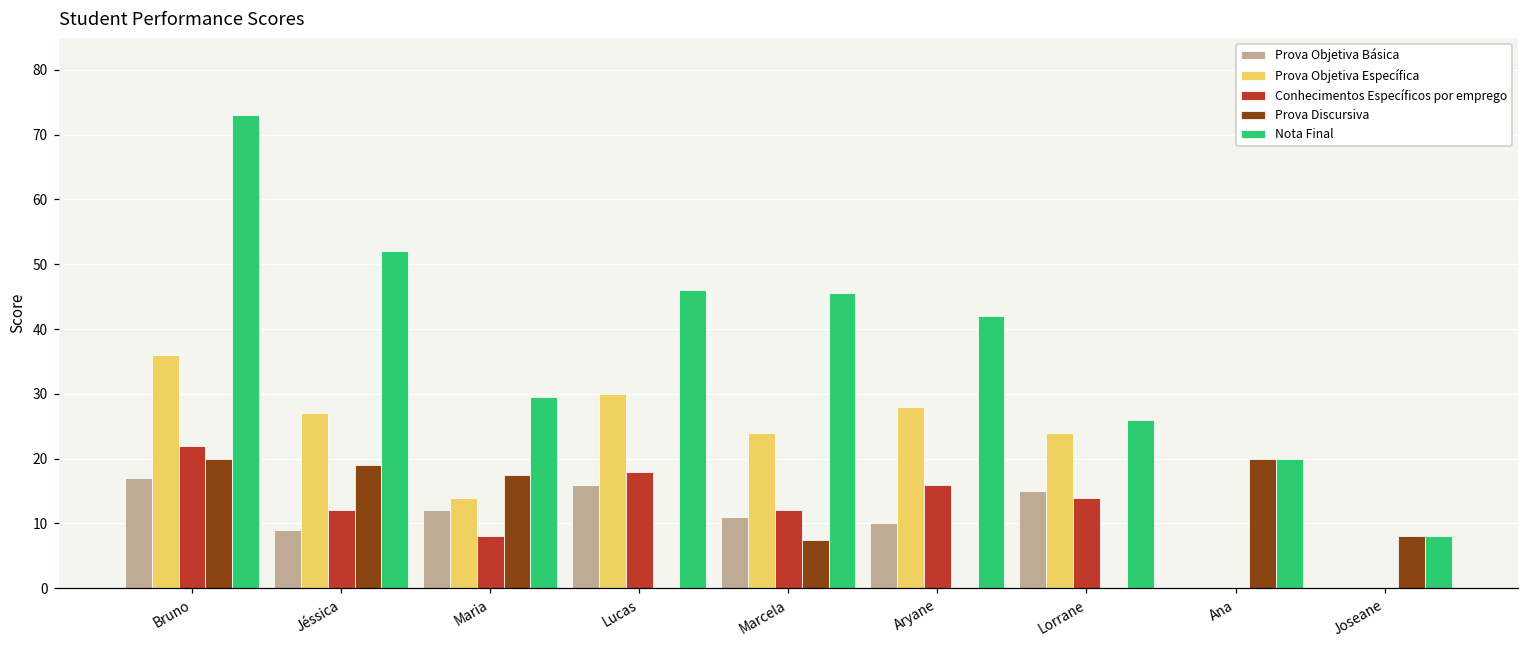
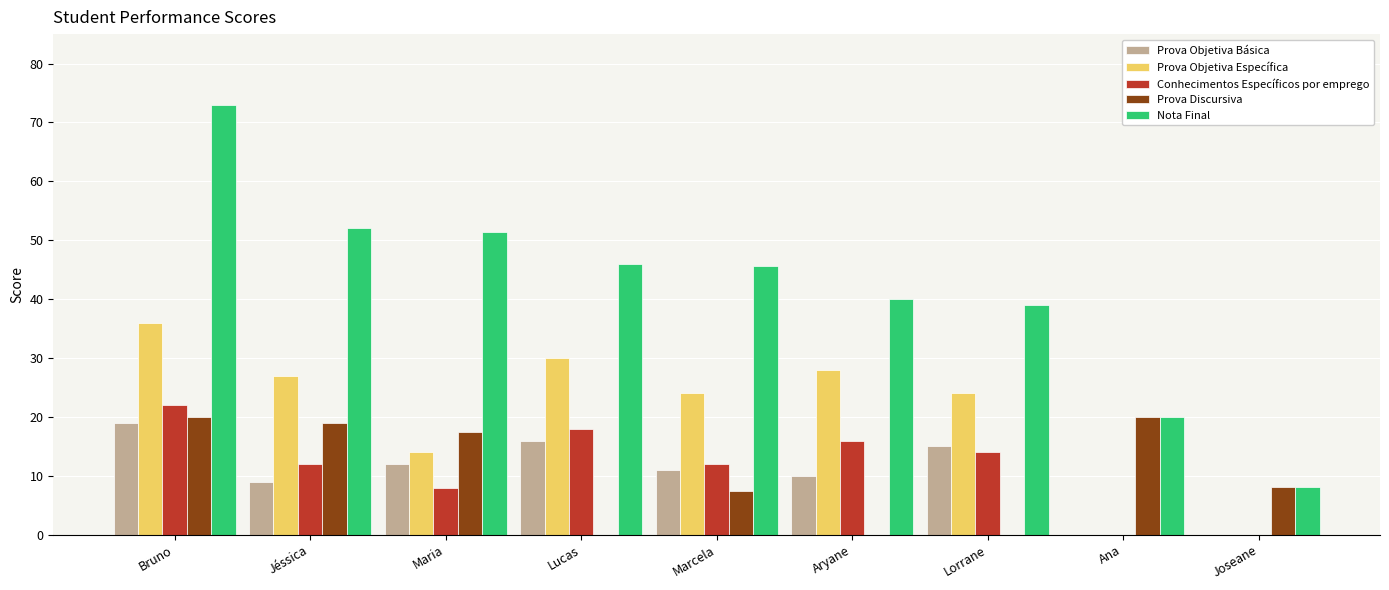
Prova Objetiva Básica, Bruno: 17 -> 19
Nota Final, Maria: 30 -> 51
Nota Final, Aryane: 42 -> 40
Nota Final, Lorrane: 26 -> 39
